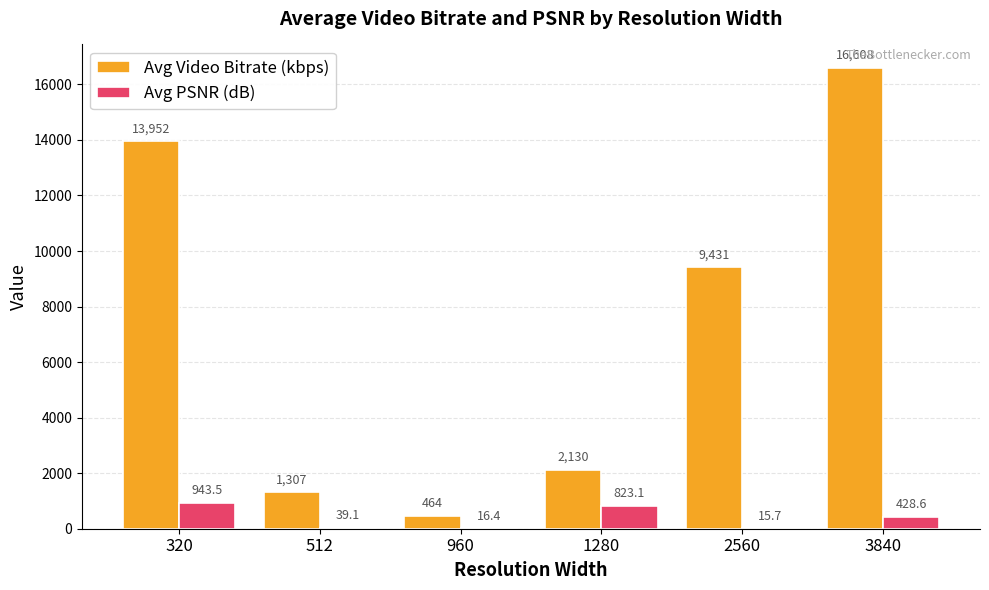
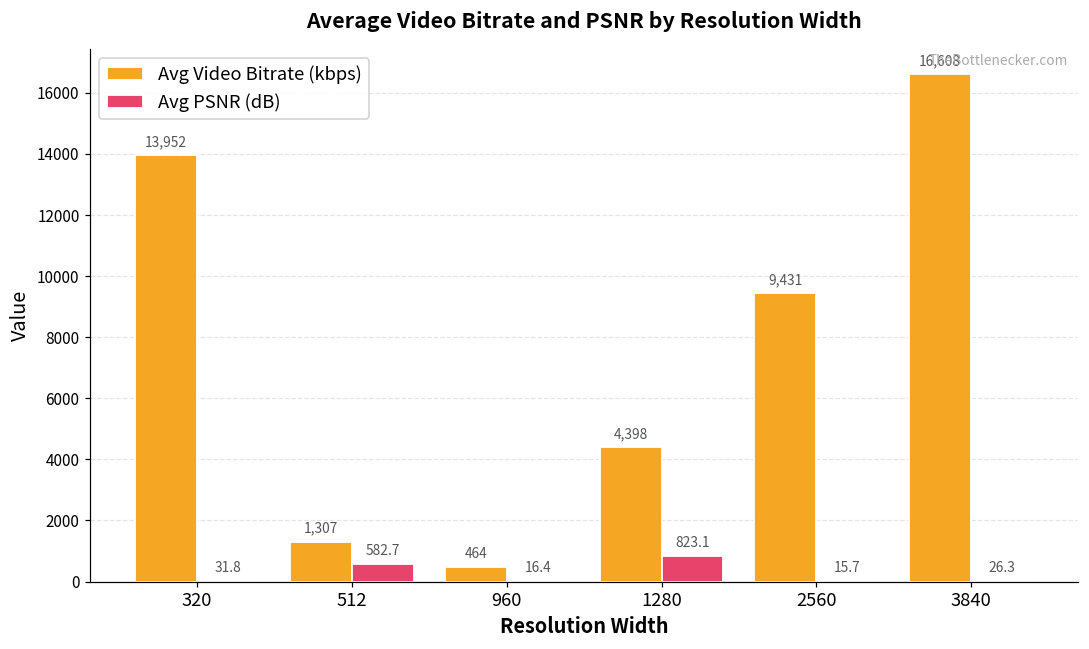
Avg PSNR (dB), 320: 943.5 -> 31.8
Avg PSNR (dB), 512: 39.1 -> 582.7
Avg Video Bitrate (kbps), 1280: 2,130 -> 4,398
Avg PSNR (dB), 3840: 428.6 -> 26.3
